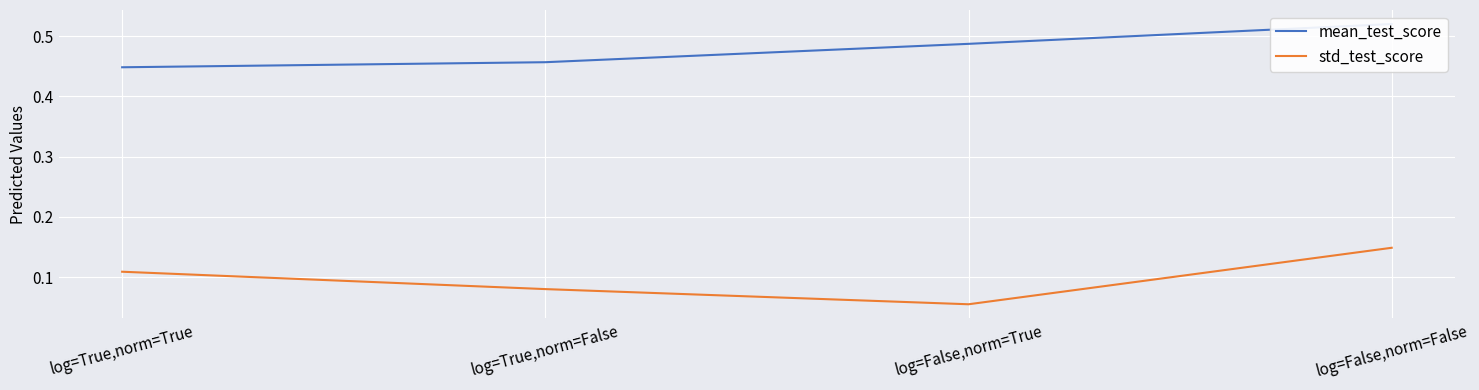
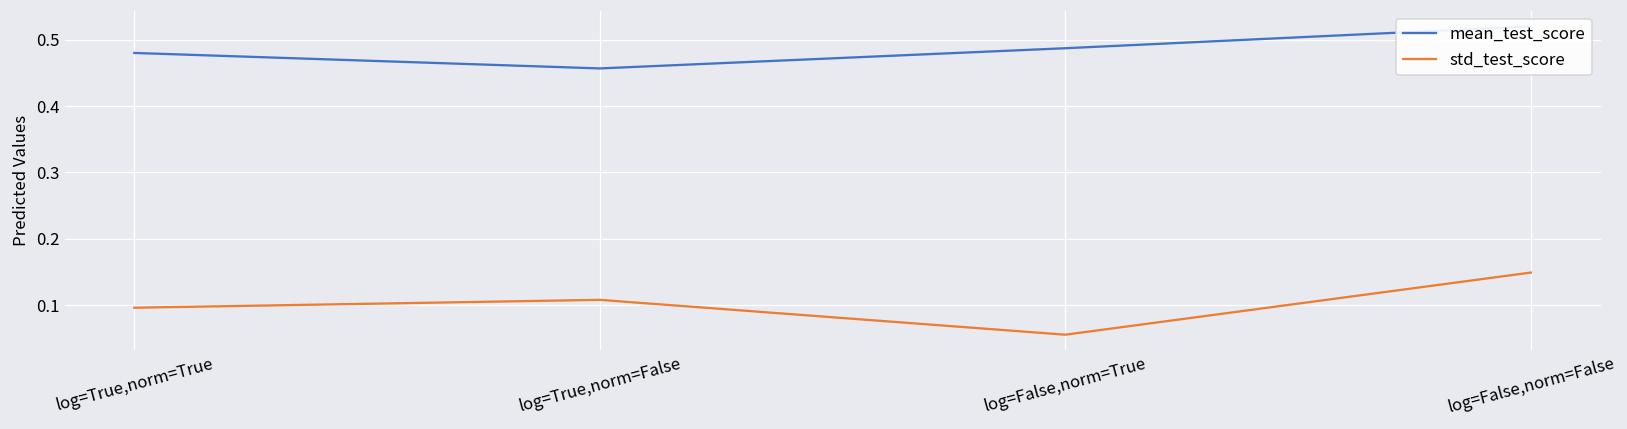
mean_test_score, log=True,norm=True: 0.45 -> 0.48
std_test_score, log=True,norm=True: 0.11 -> 0.10
std_test_score, log=True,norm=False: 0.08 -> 0.11
